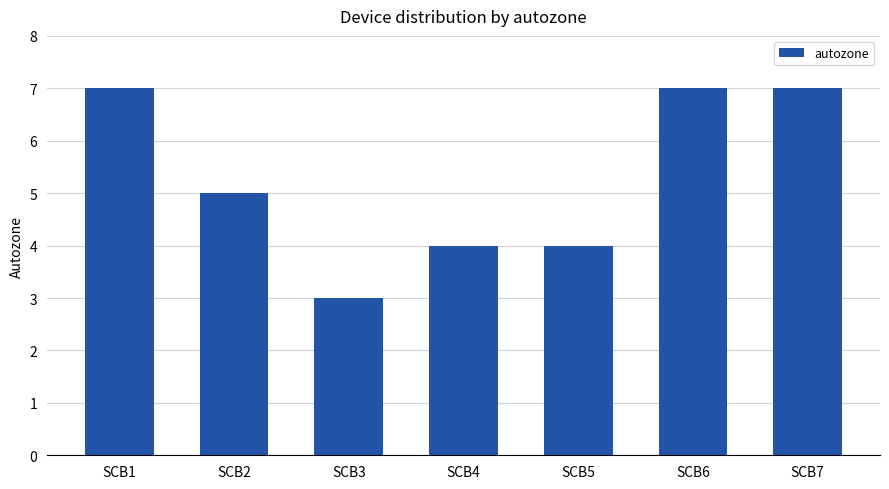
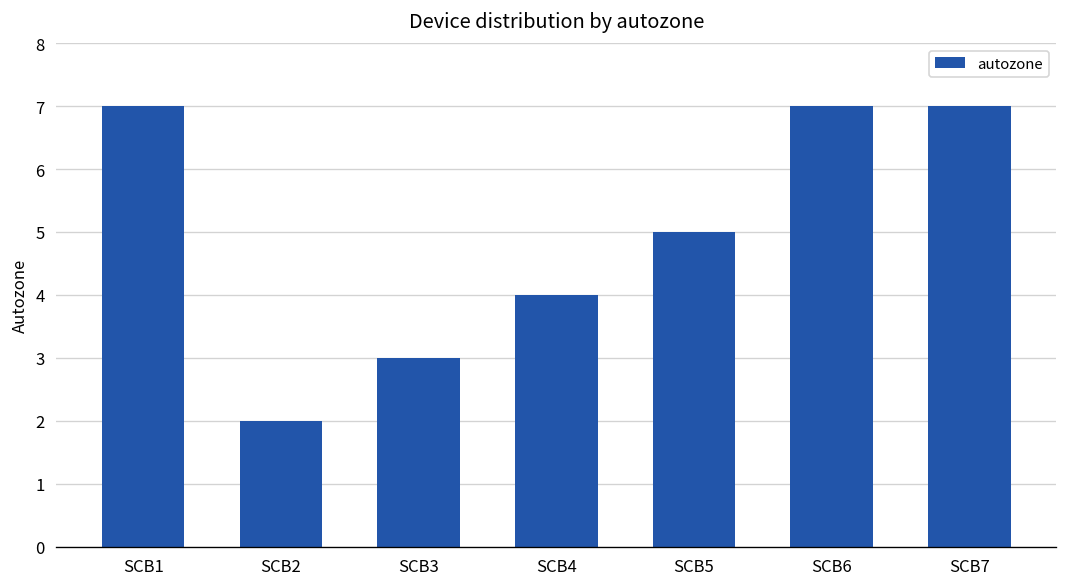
SCB2: 5 -> 2
SCB5: 4 -> 5
